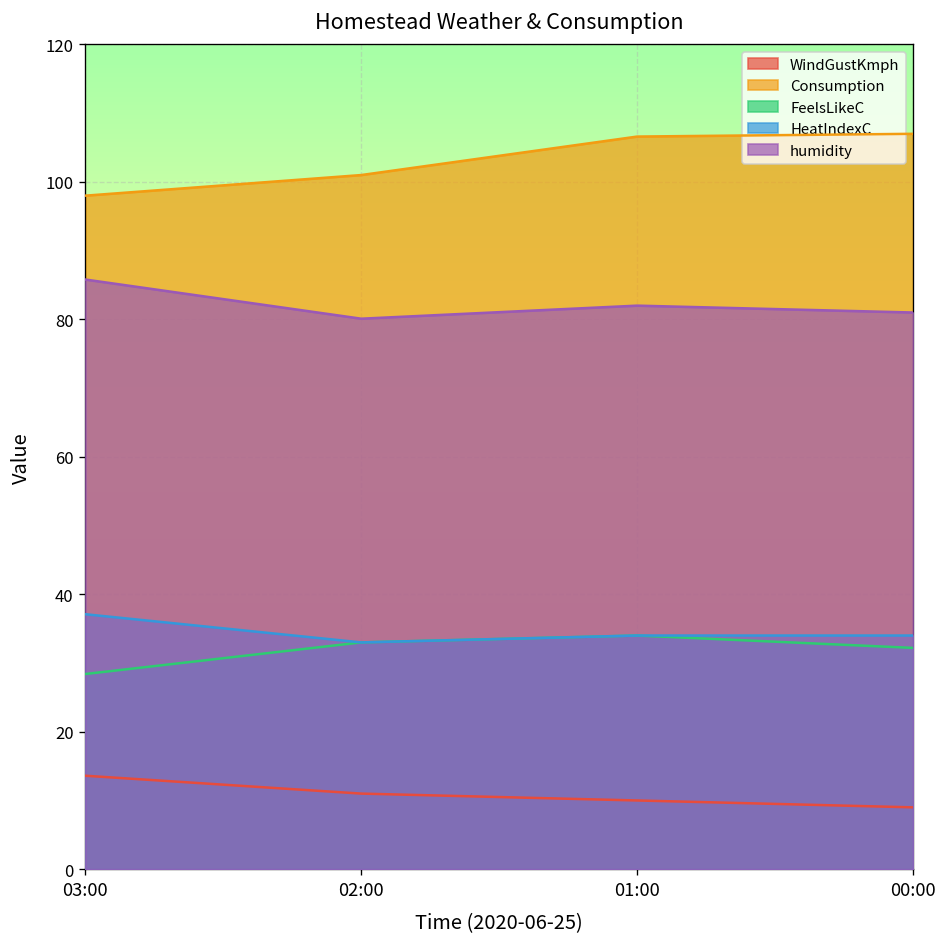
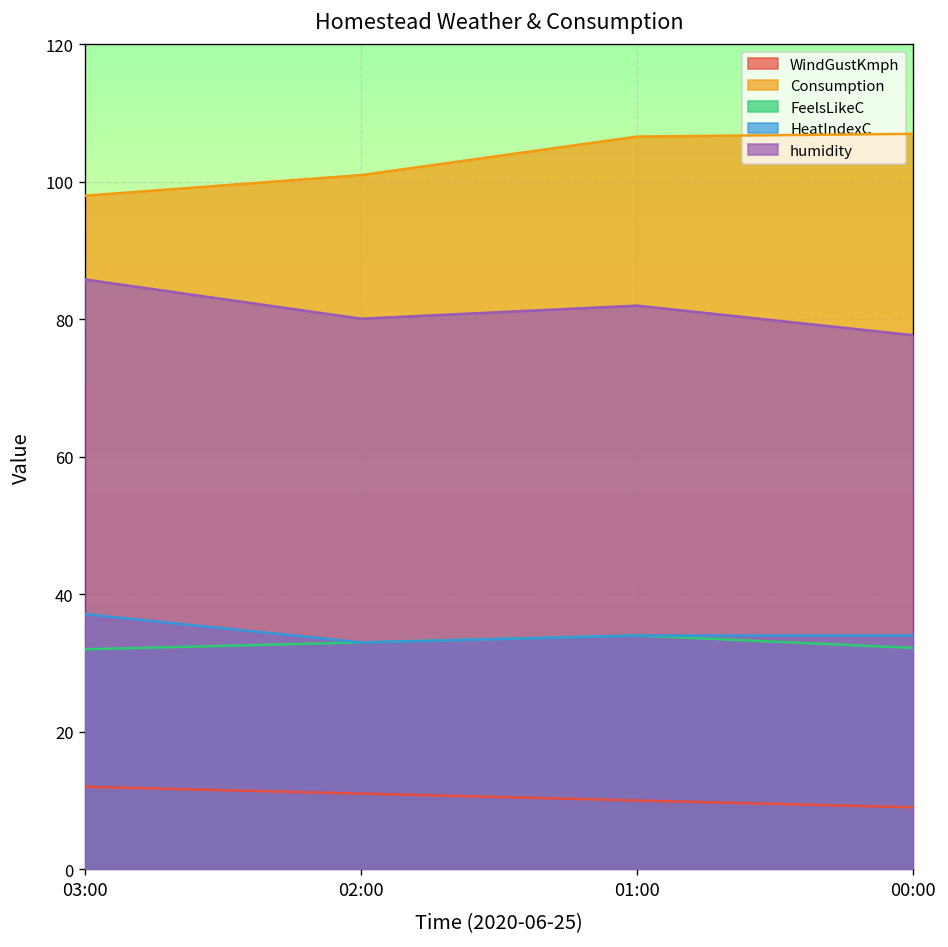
WindGustKmph, 03:00: 14 -> 12
FeelsLikeC, 03:00: 28 -> 32
humidity, 00:00: 81 -> 78
